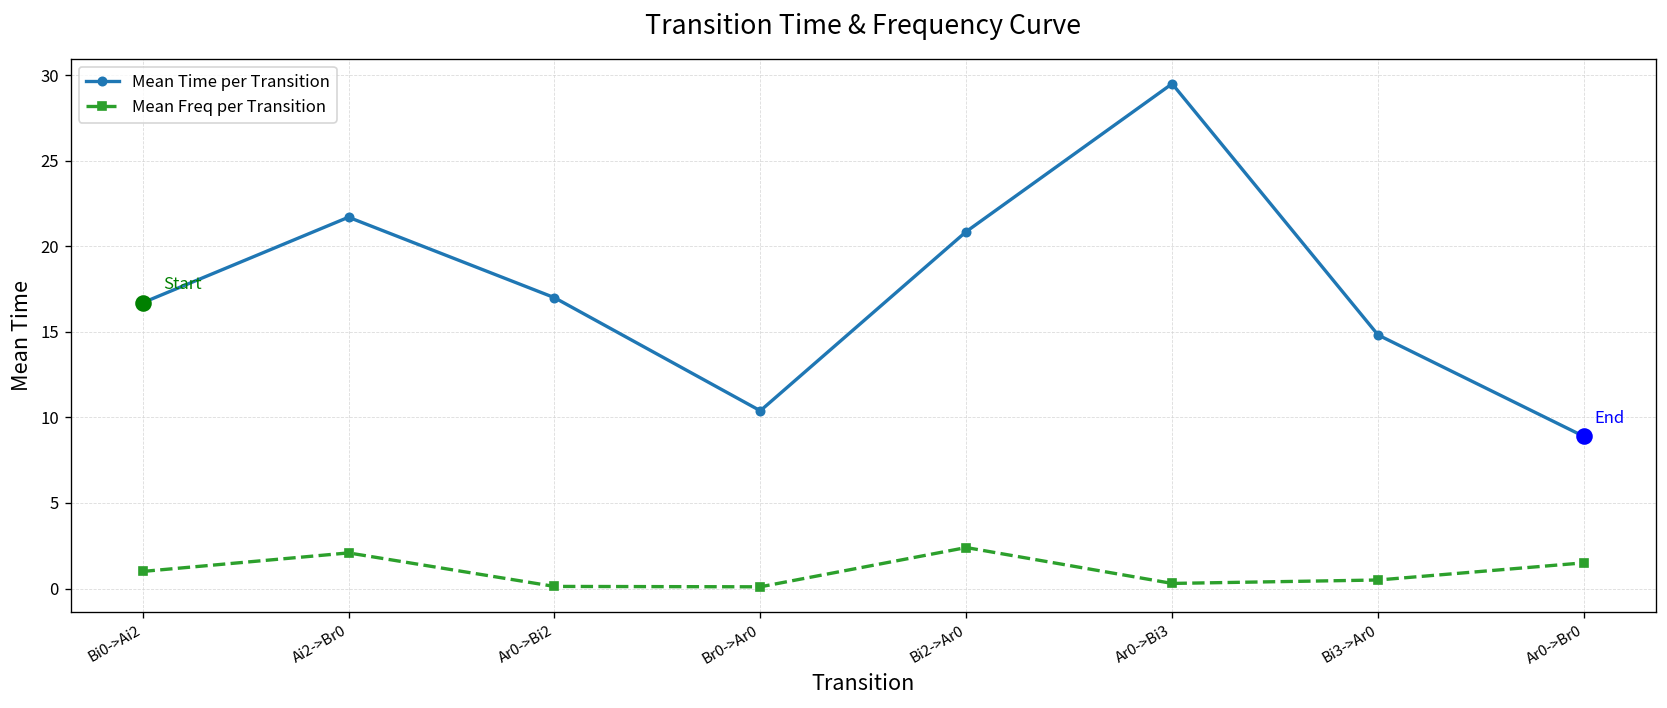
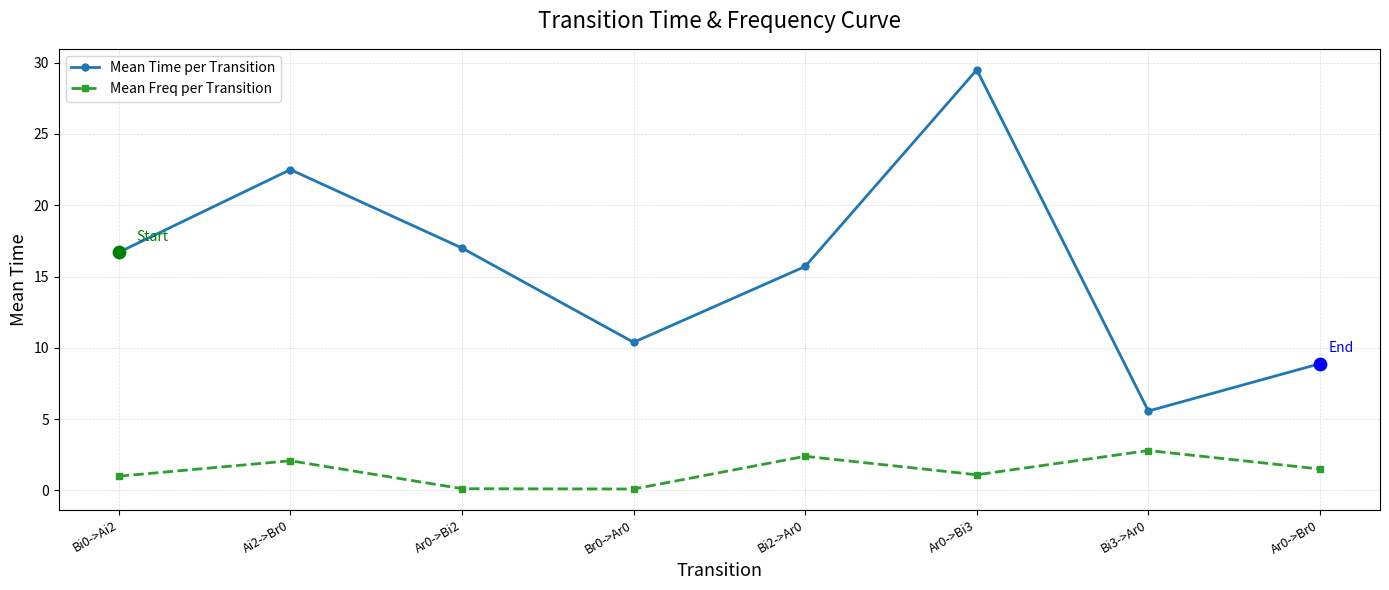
Mean Time per Transition, Ai2->Br0: 21.7 -> 22.5
Mean Time per Transition, Bi2->Ar0: 20.9 -> 15.7
Mean Freq per Transition, Ar0->Bi3: 0.3 -> 1.1
Mean Time per Transition, Bi3->Ar0: 14.8 -> 5.6
Mean Freq per Transition, Bi3->Ar0: 0.5 -> 2.8
